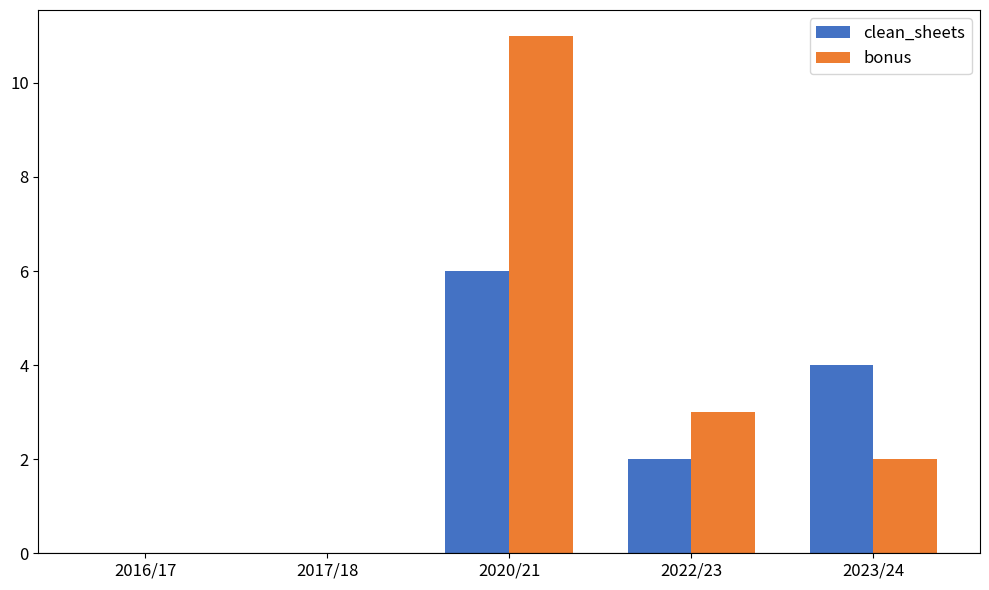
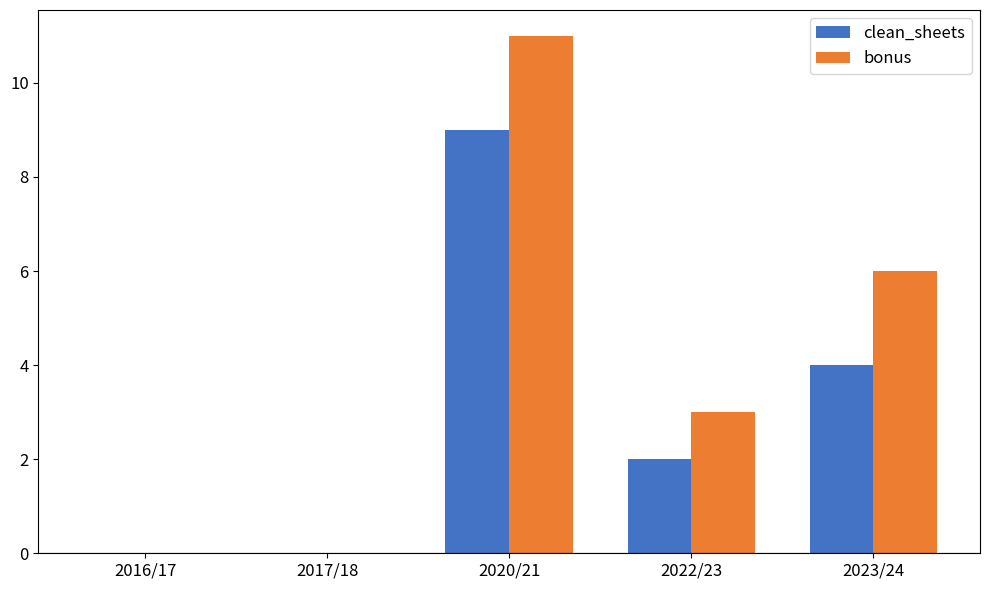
clean_sheets, 2020/21: 6 -> 9
bonus, 2023/24: 2 -> 6
